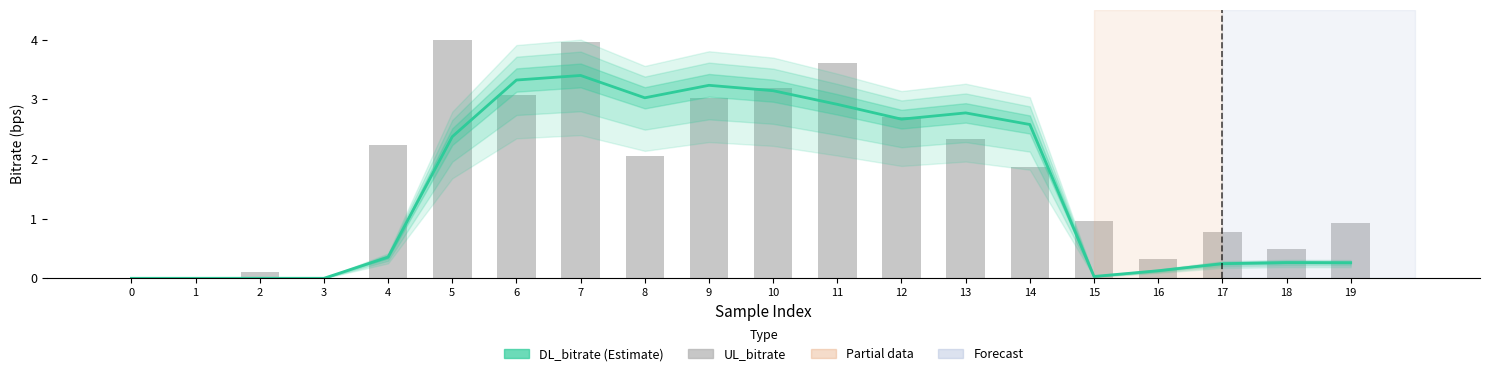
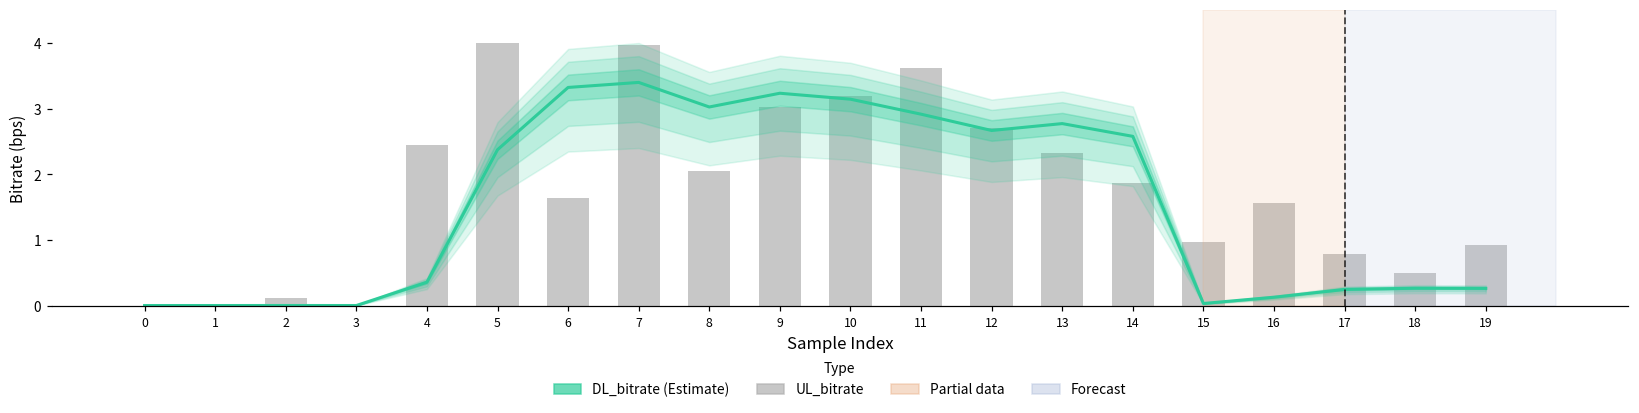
UL_bitrate, 4: 2.2 -> 2.4
UL_bitrate, 6: 3.1 -> 1.6
UL_bitrate, 16: 0.3 -> 1.6
